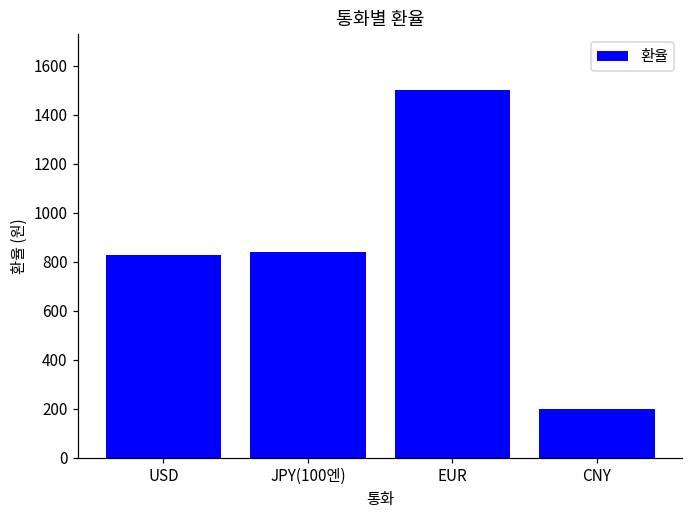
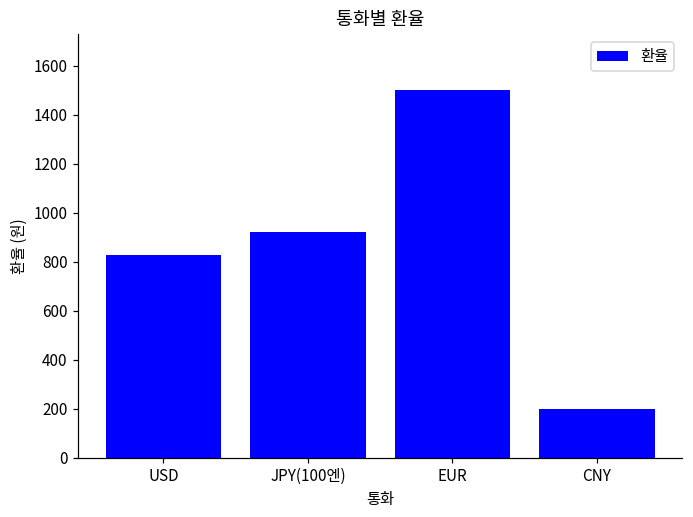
JPY(100엔): 840 -> 920
